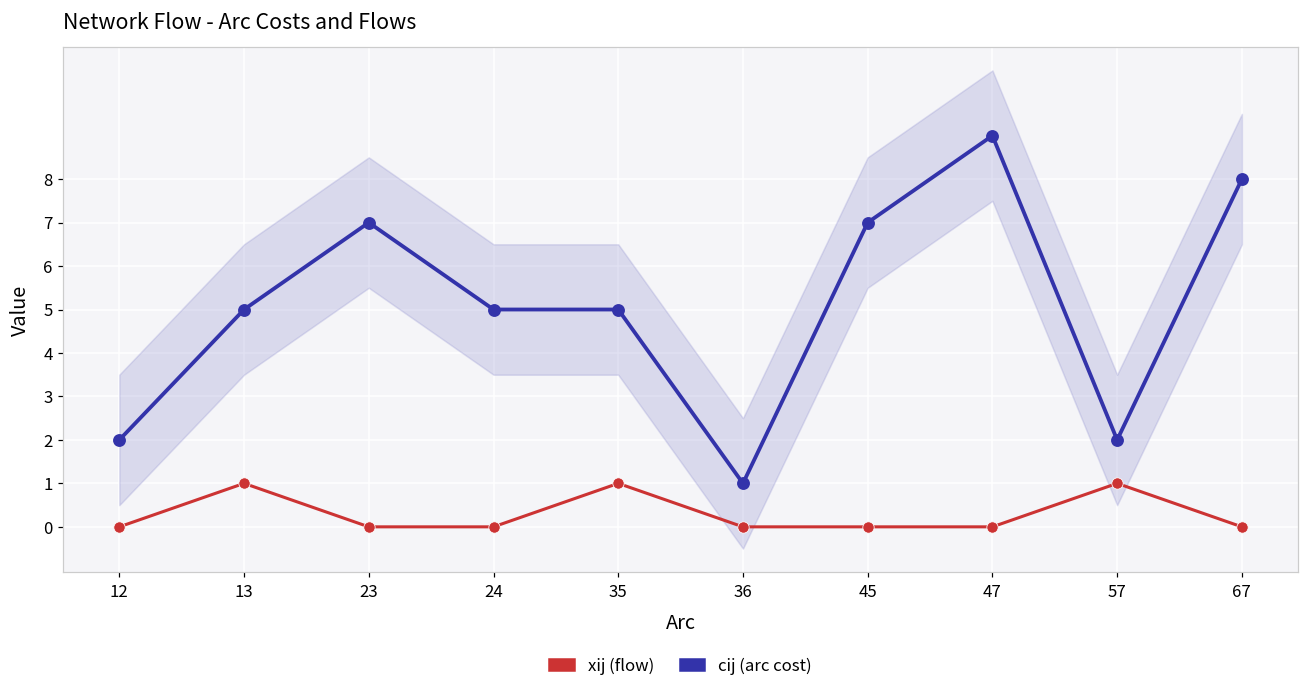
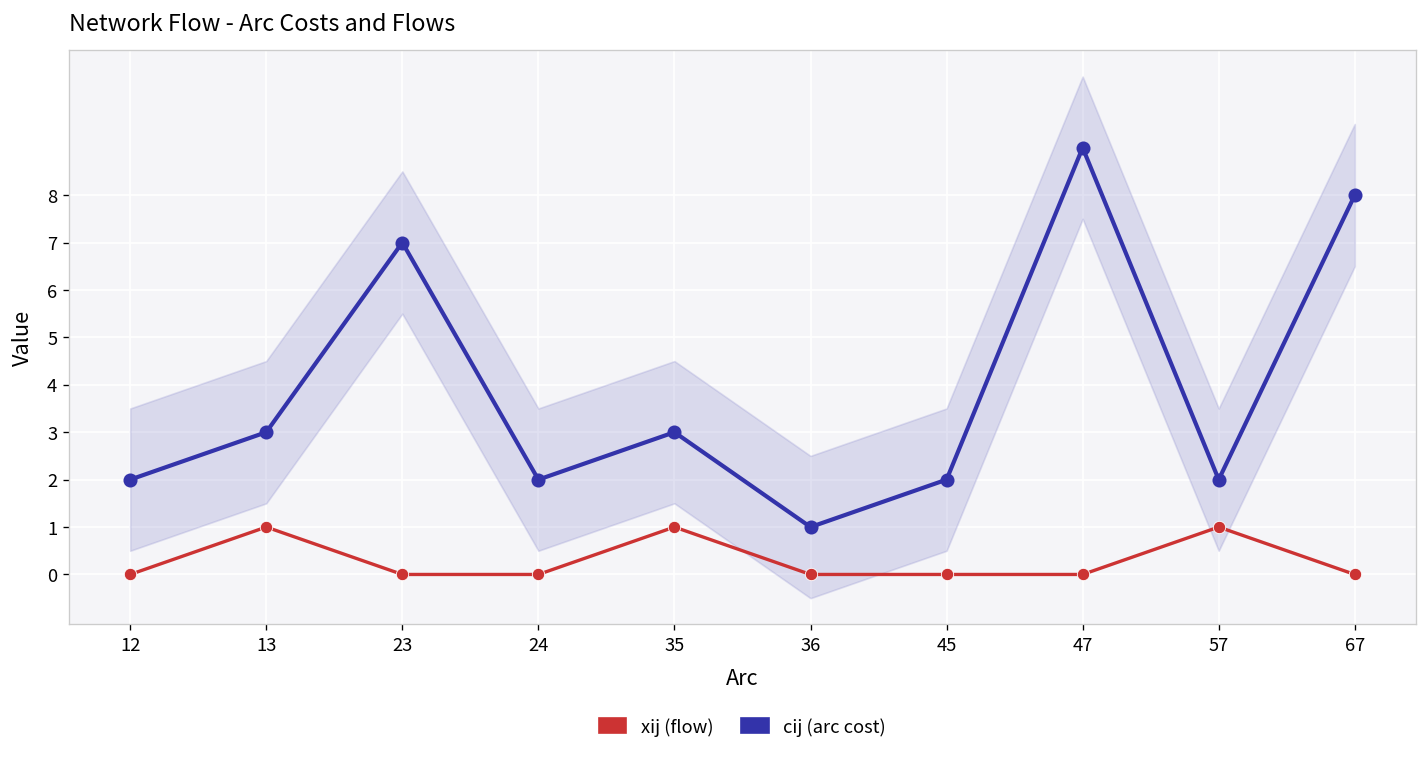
cij (arc cost), 13: 5 -> 3
cij (arc cost), 24: 5 -> 2
cij (arc cost), 35: 5 -> 3
cij (arc cost), 45: 7 -> 2
